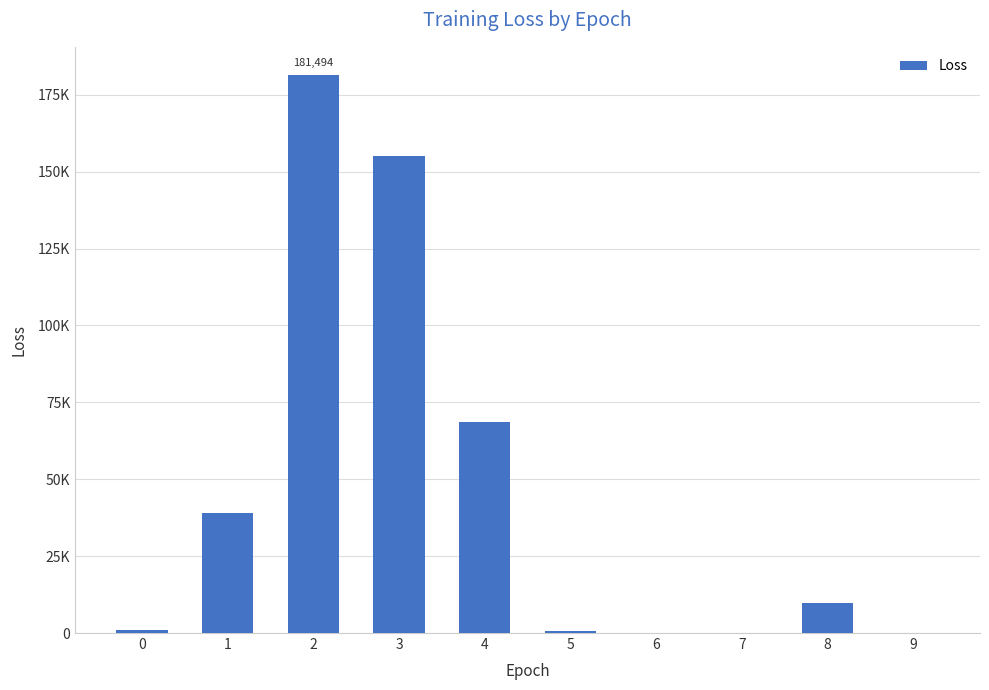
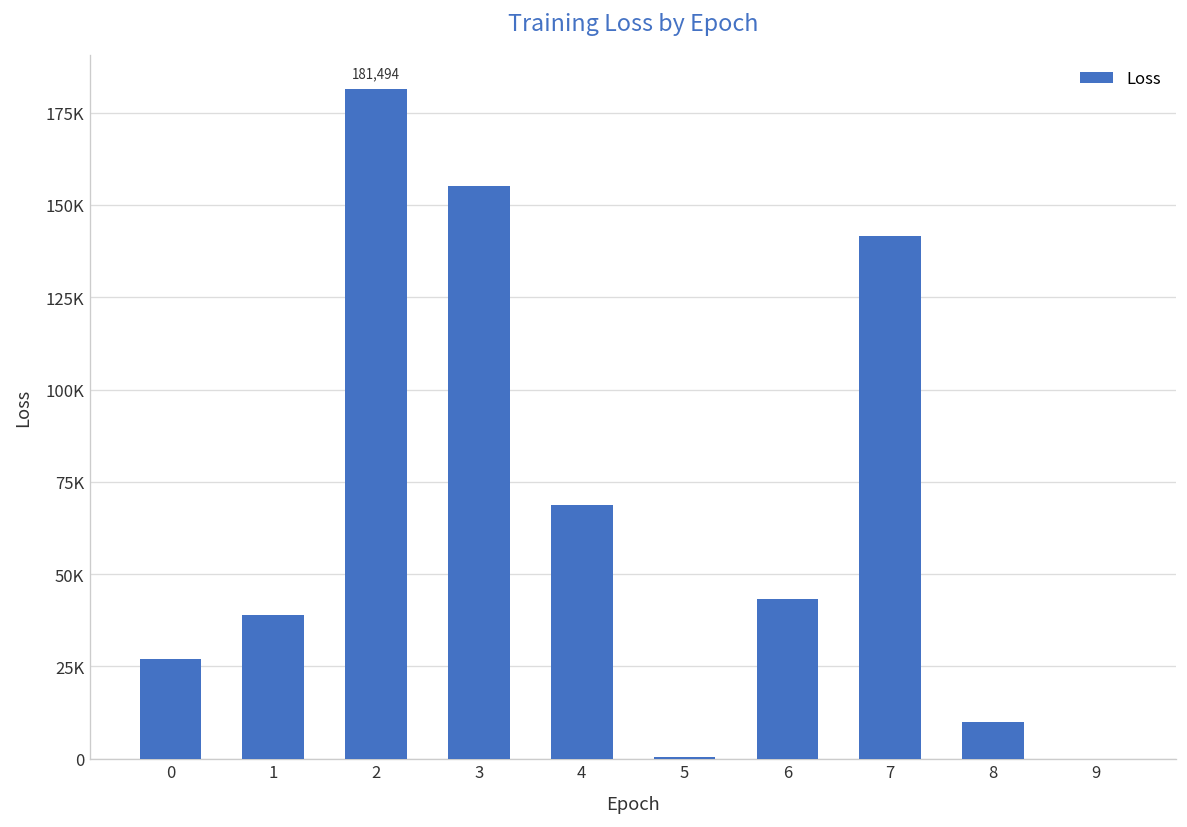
0: 1000 -> 27000
6: 0 -> 43000
7: 0 -> 142000
